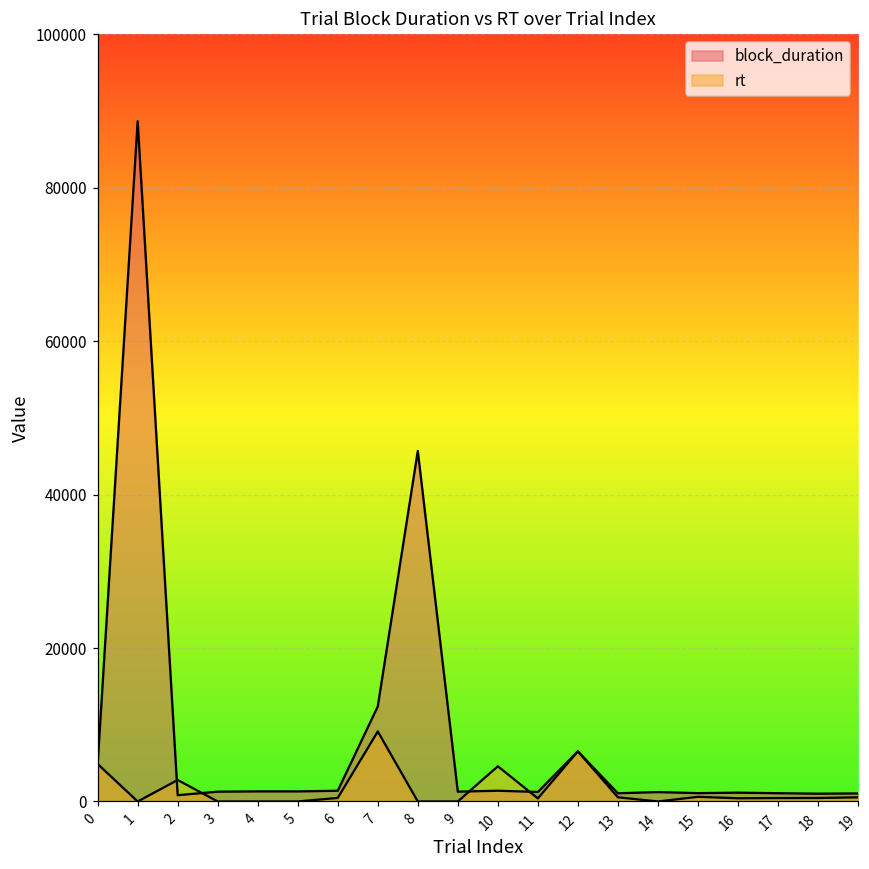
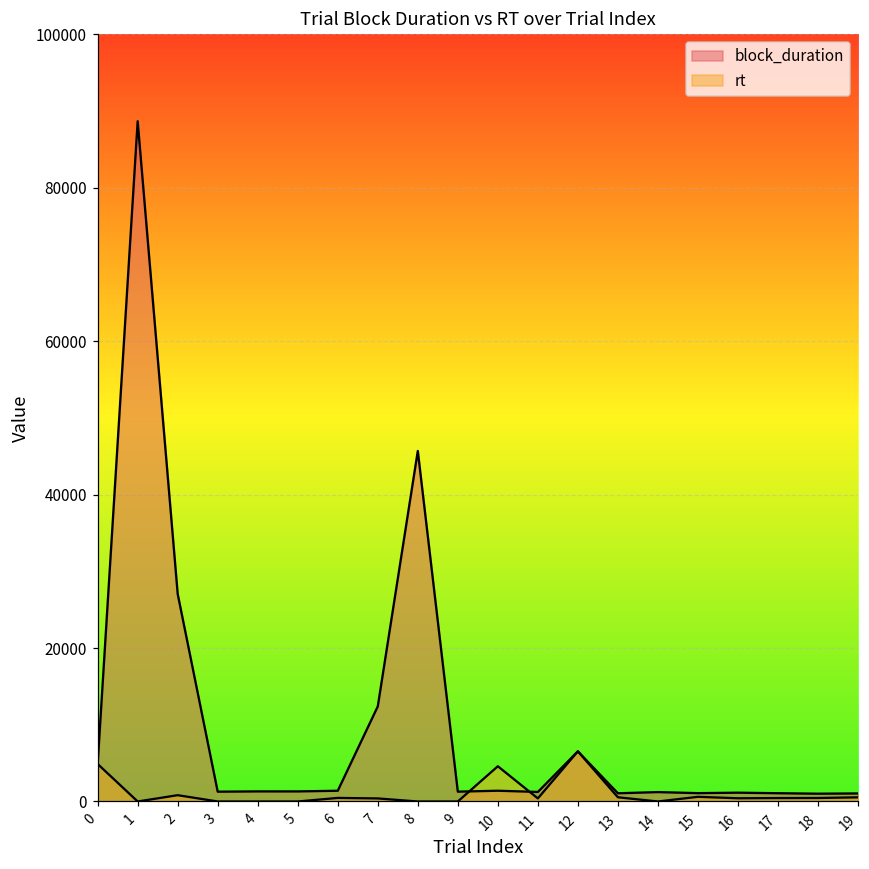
block_duration, 2: 1000 -> 27000
rt, 2: 3000 -> 1000
rt, 7: 9000 -> 0
